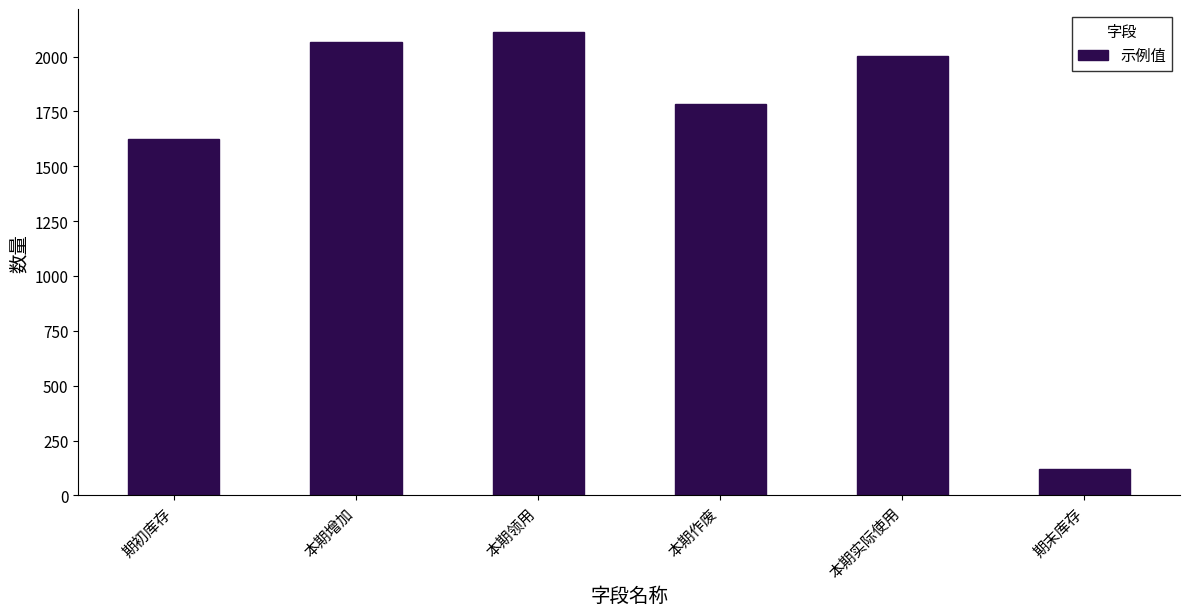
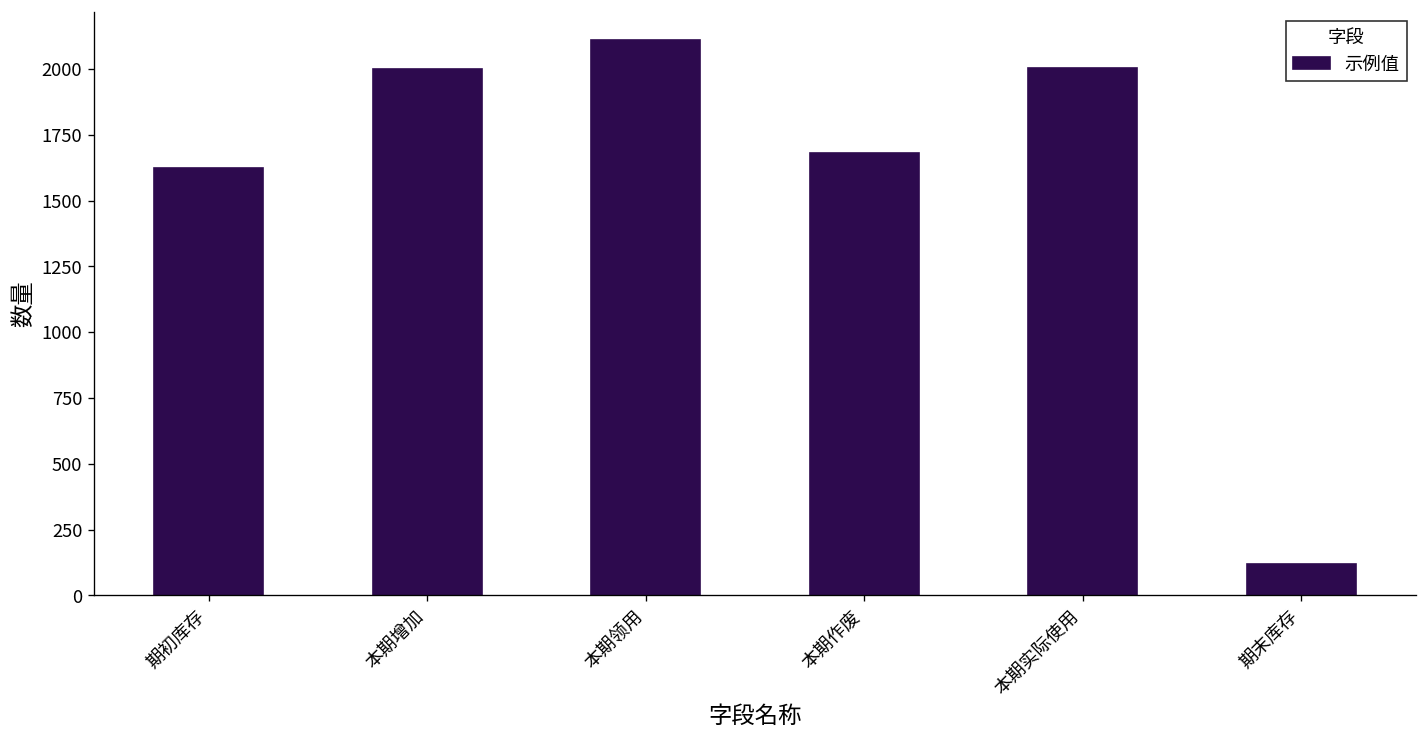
本期增加: 2070 -> 2000
本期作废: 1780 -> 1680
